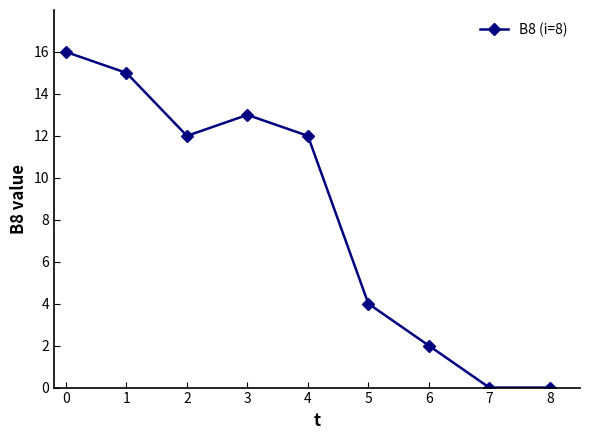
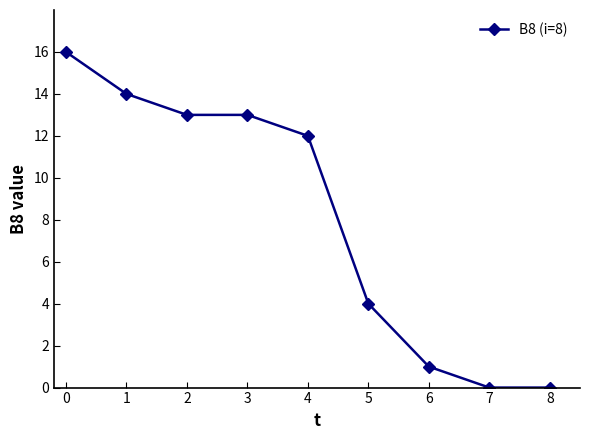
1: 15 -> 14
2: 12 -> 13
6: 2 -> 1
